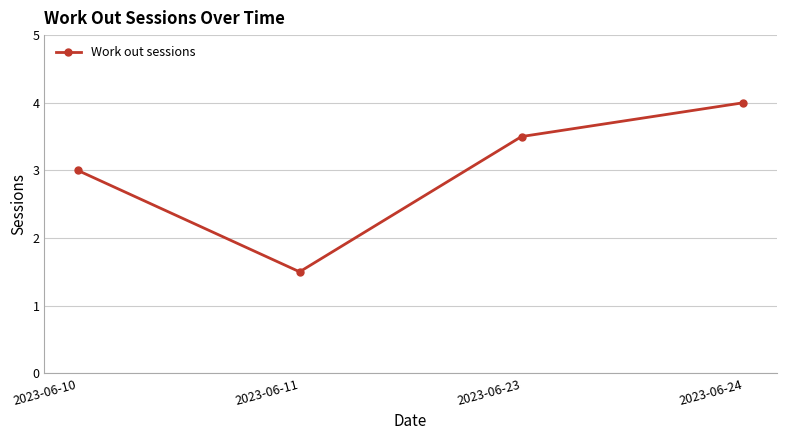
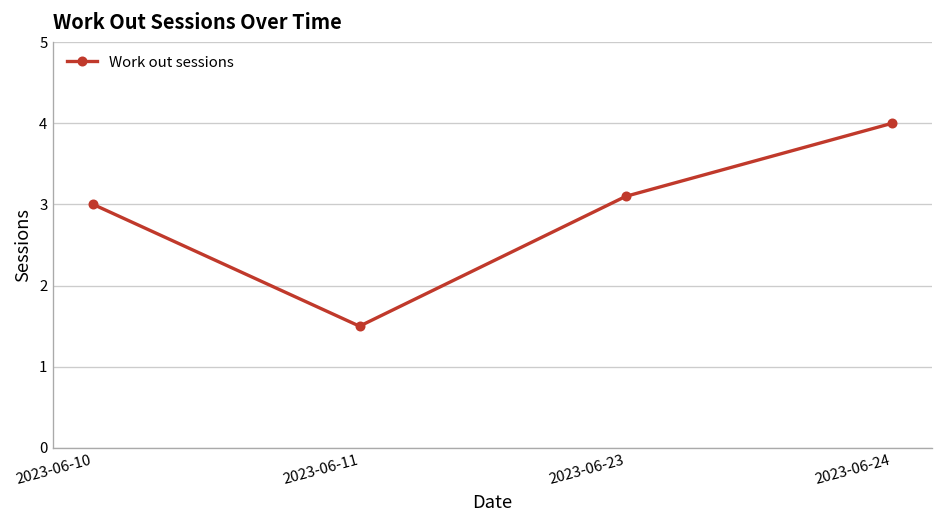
2023-06-23: 3.5 -> 3.1
